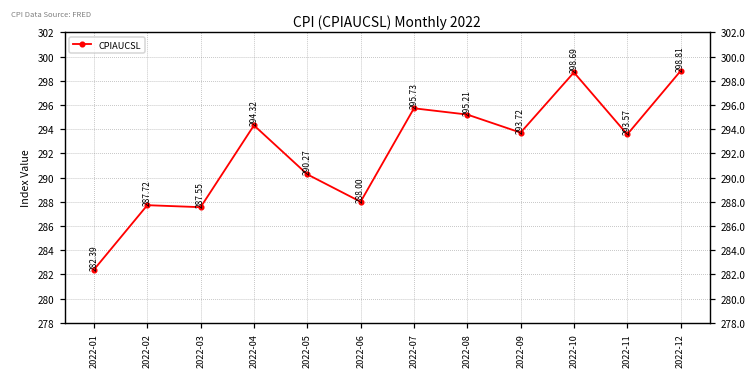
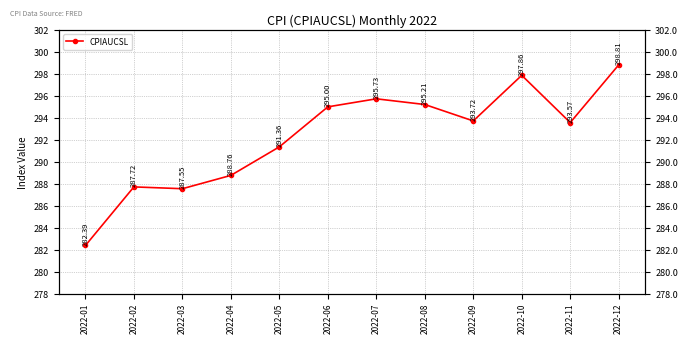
2022-04: 294.32 -> 288.76
2022-05: 290.27 -> 291.36
2022-06: 288.00 -> 295.00
2022-10: 298.69 -> 297.86
